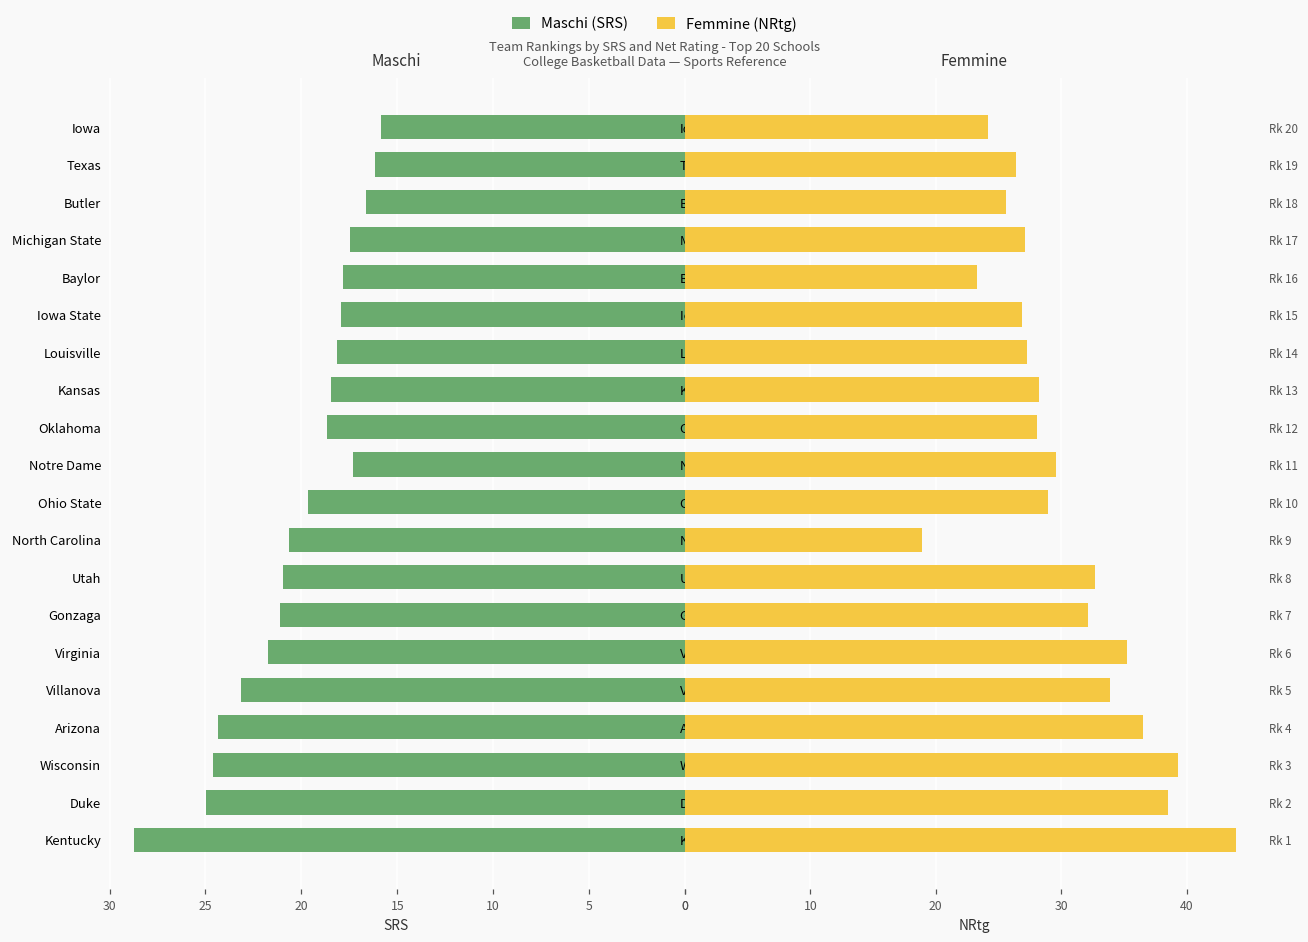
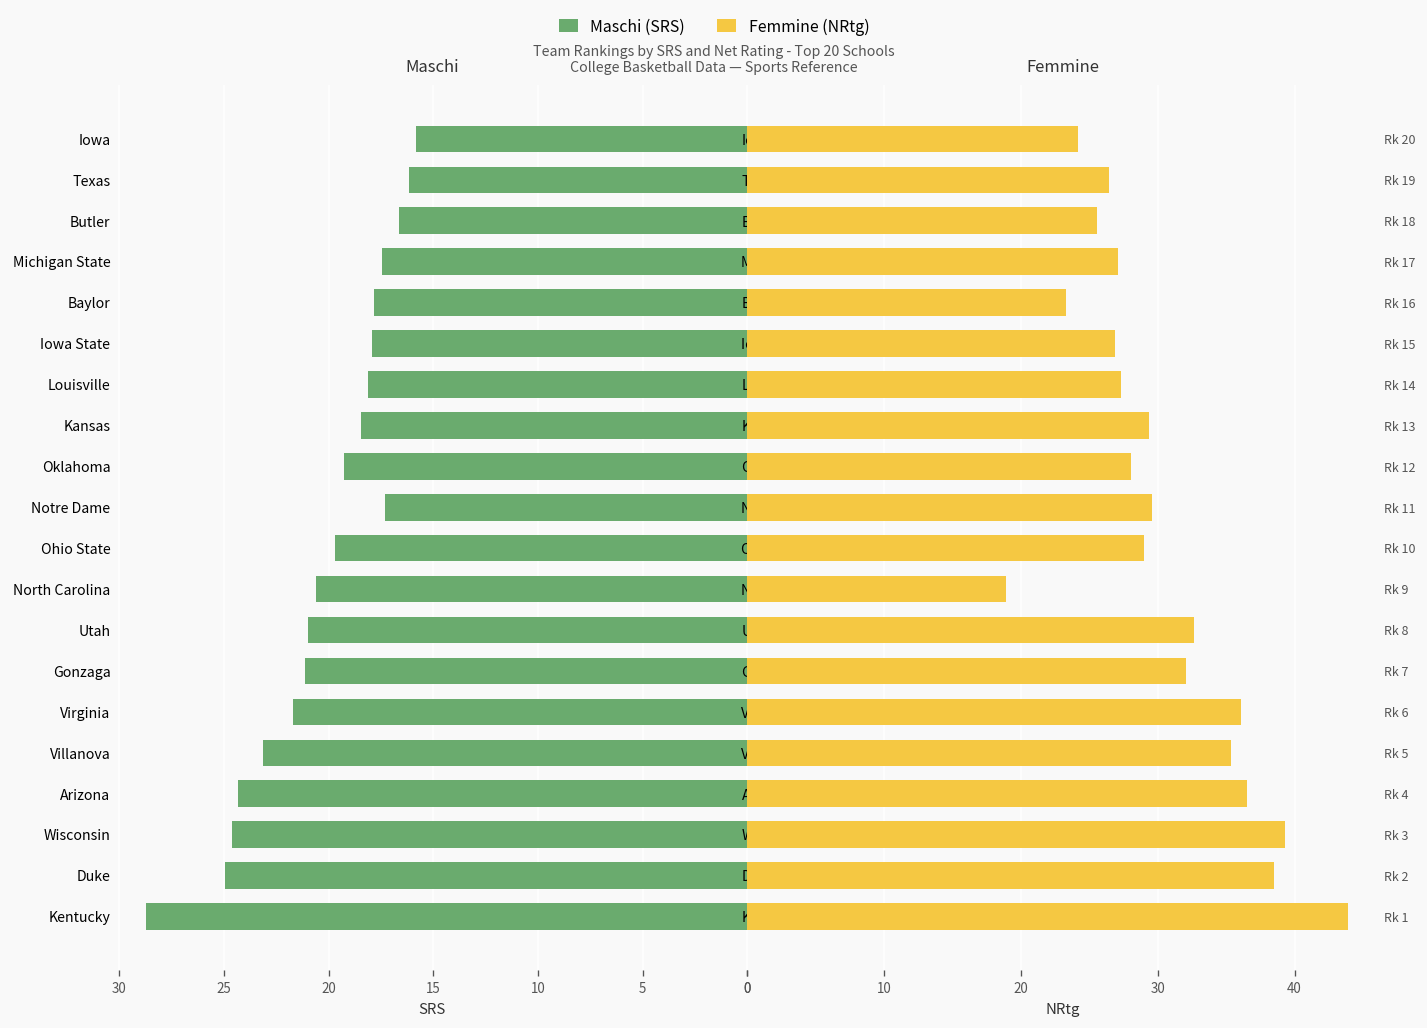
Maschi, Oklahoma: 18.7 -> 19.3
Femmine, Kansas: 28.2 -> 29.3
Femmine, Virginia: 35.2 -> 36.1
Femmine, Villanova: 33.9 -> 35.4
